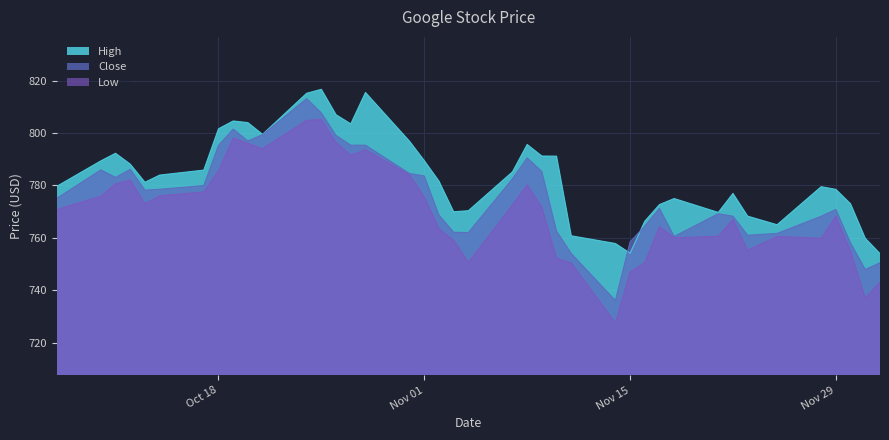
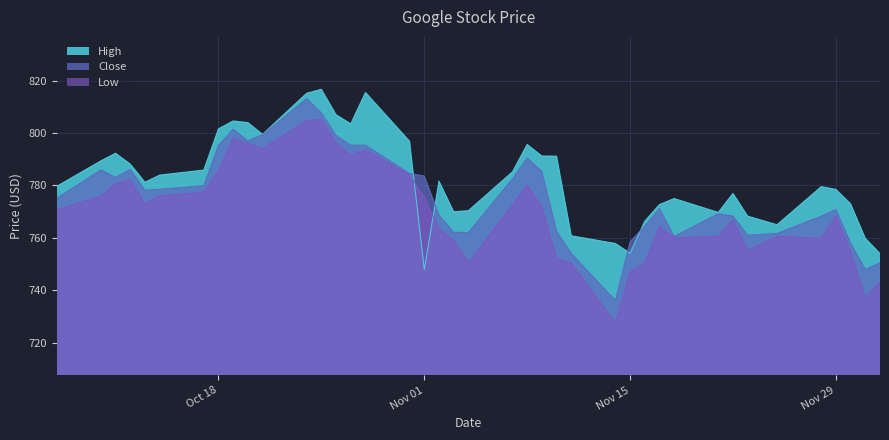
High, Nov 01: 789 -> 748
